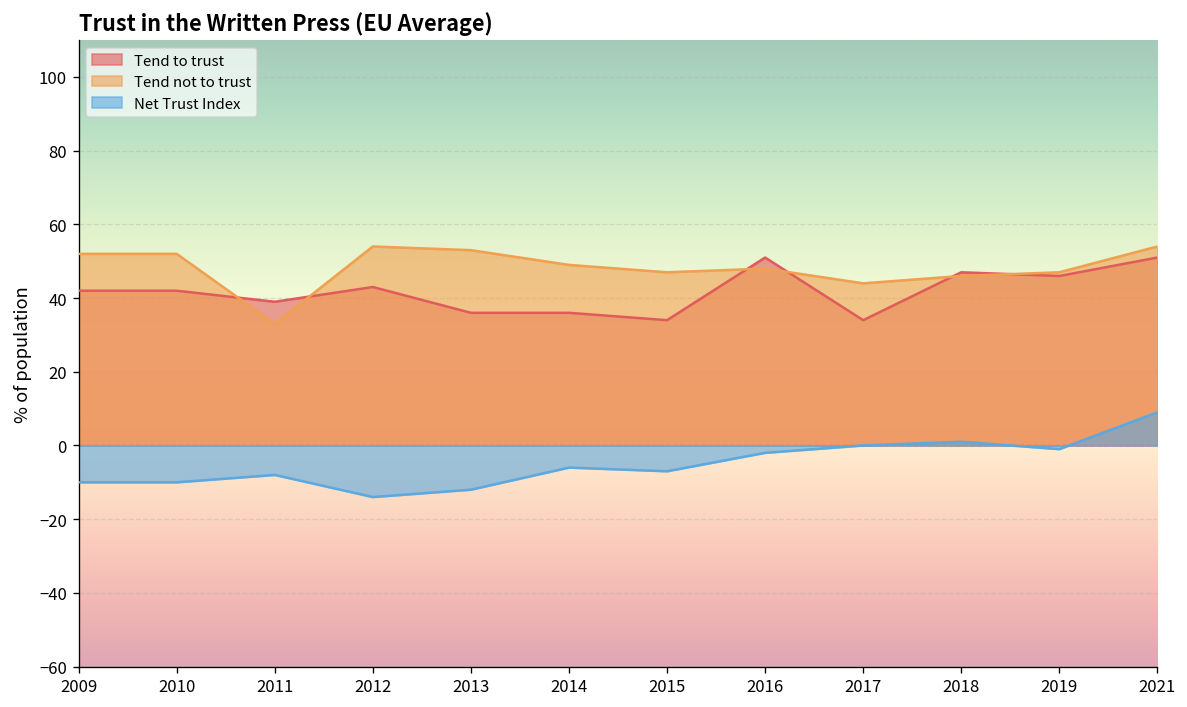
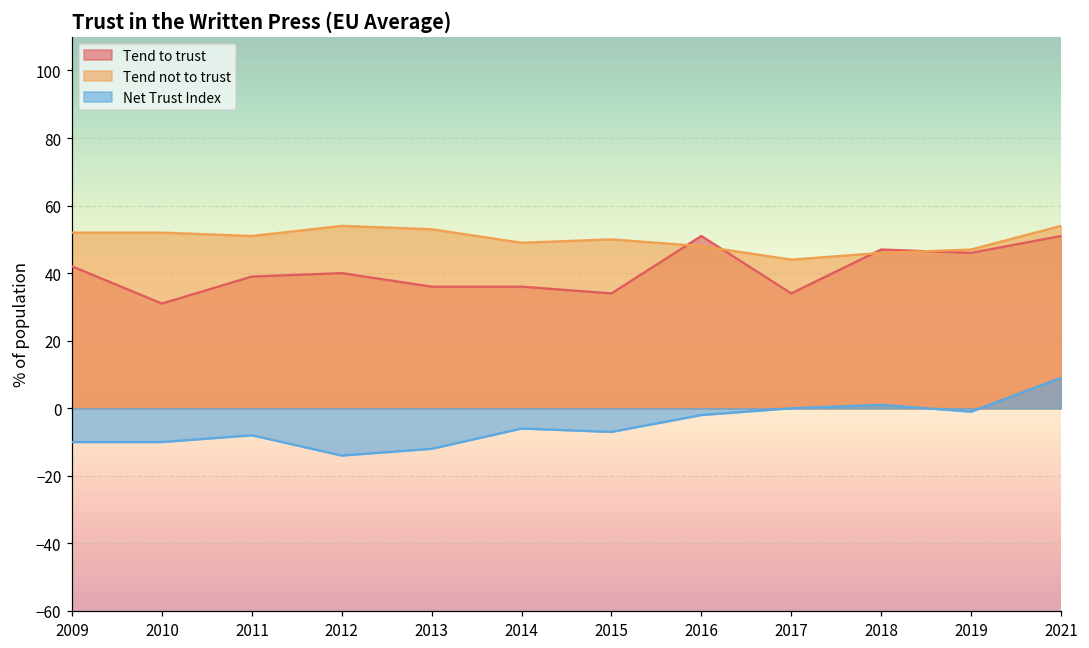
Tend to trust, 2010: 42 -> 31
Tend not to trust, 2011: 33 -> 51
Tend to trust, 2012: 43 -> 40
Tend not to trust, 2015: 47 -> 50
